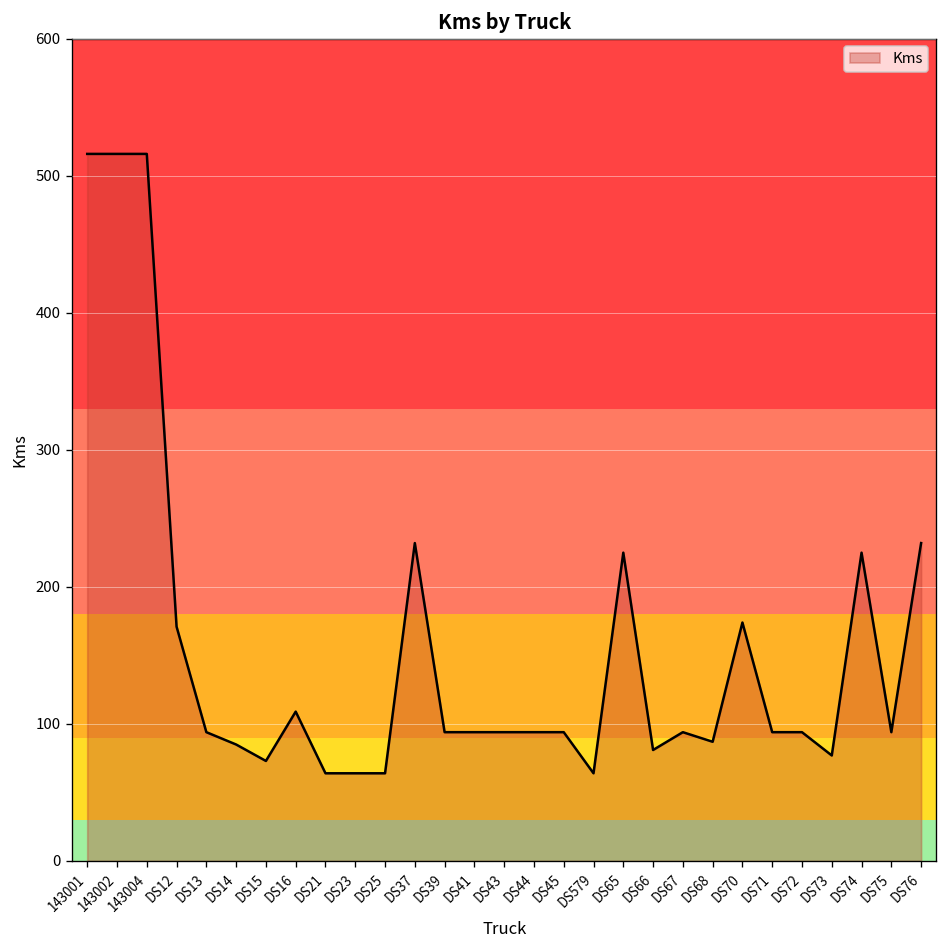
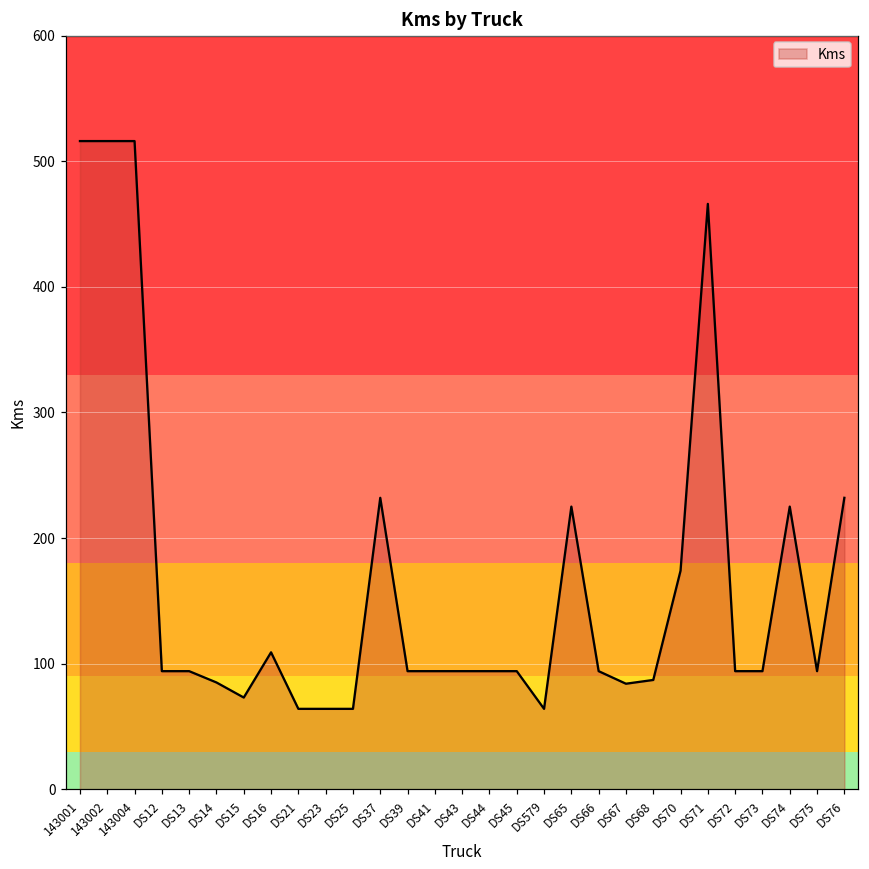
DS12: 171 -> 94
DS66: 81 -> 94
DS67: 94 -> 84
DS71: 94 -> 466
DS73: 77 -> 94
